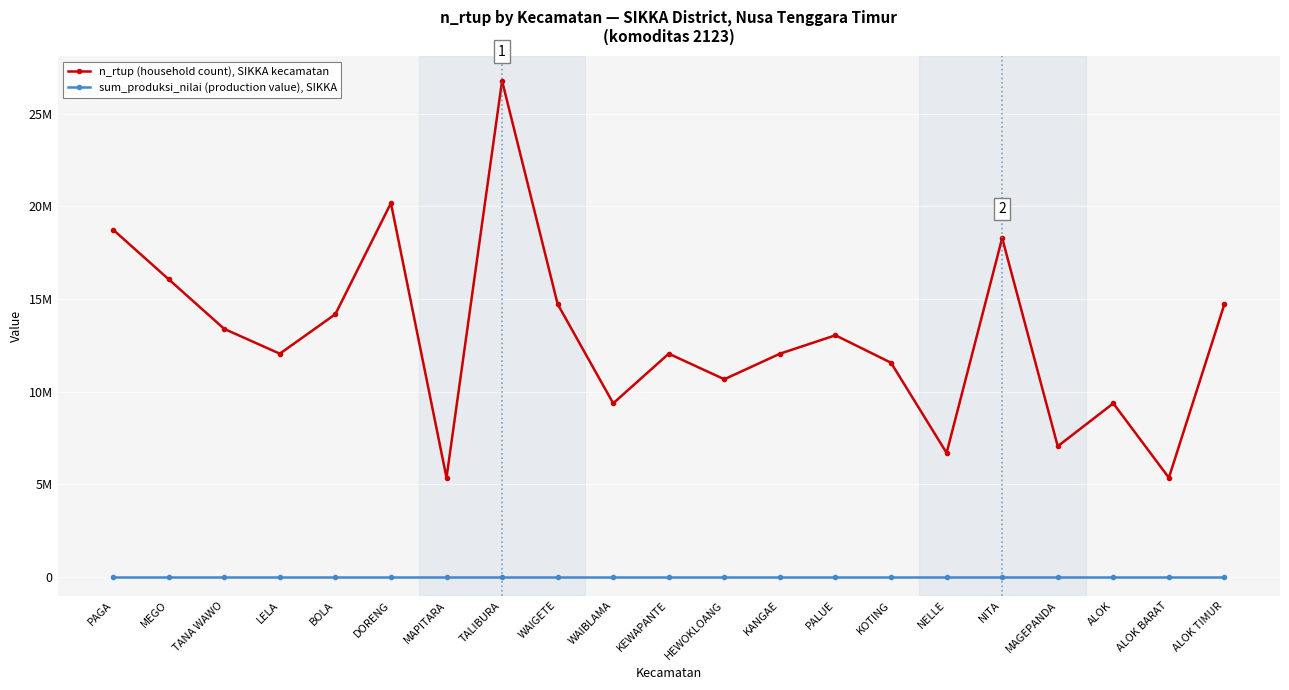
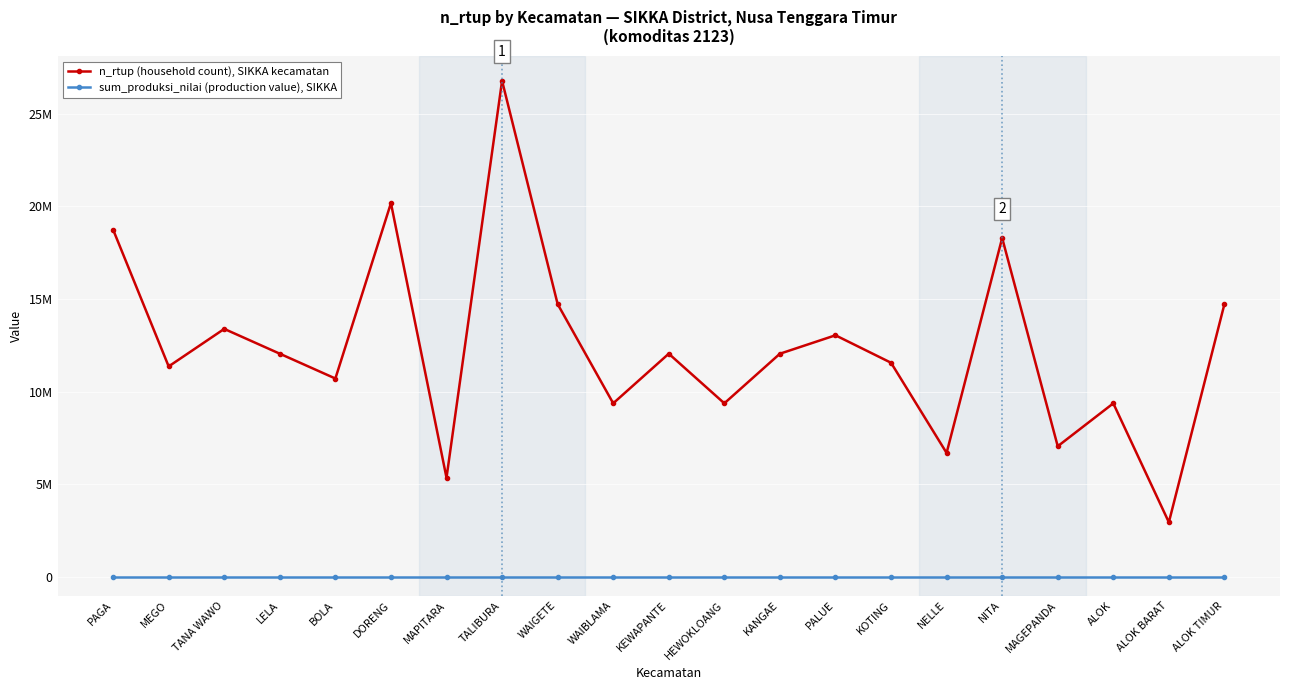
n_rtup (household count), SIKKA kecamatan, MEGO: 16100000 -> 11400000
n_rtup (household count), SIKKA kecamatan, BOLA: 14200000 -> 10700000
n_rtup (household count), SIKKA kecamatan, HEWOKLOANG: 10700000 -> 9400000
n_rtup (household count), SIKKA kecamatan, ALOK BARAT: 5400000 -> 3000000
